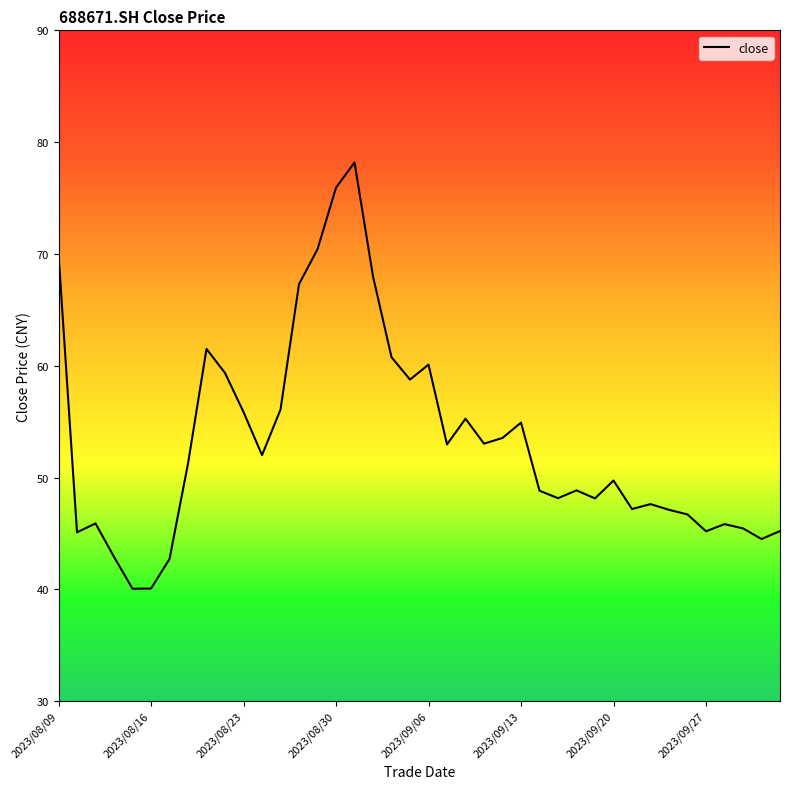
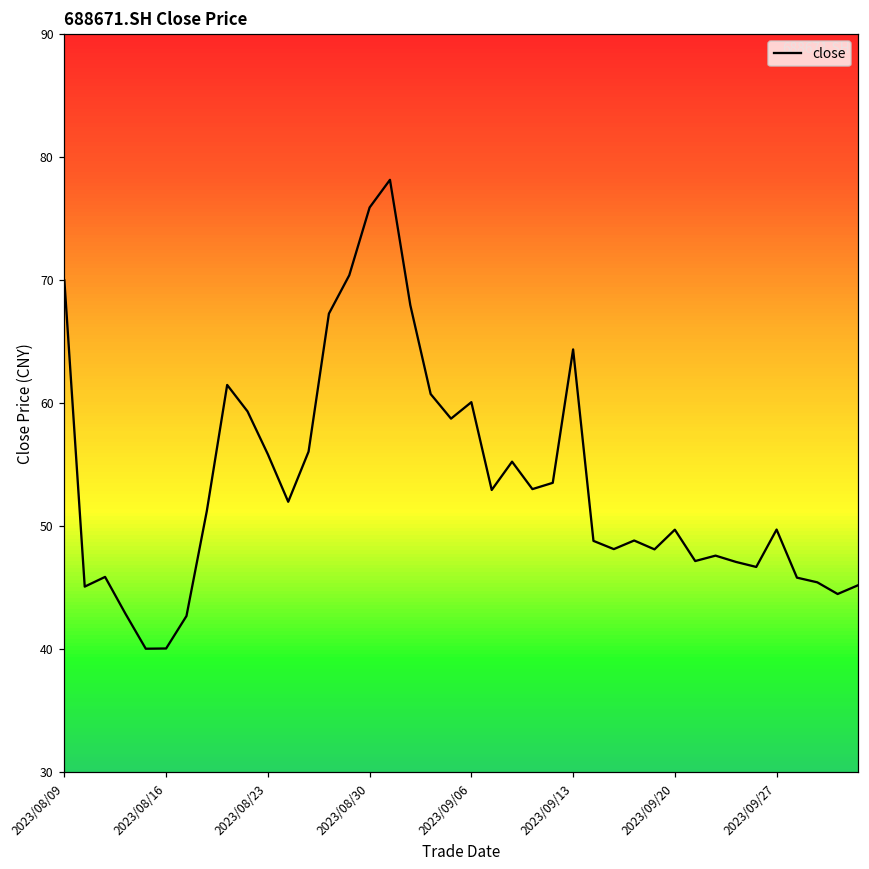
2023/09/13: 54.9 -> 64.4
2023/09/27: 45.2 -> 49.7
